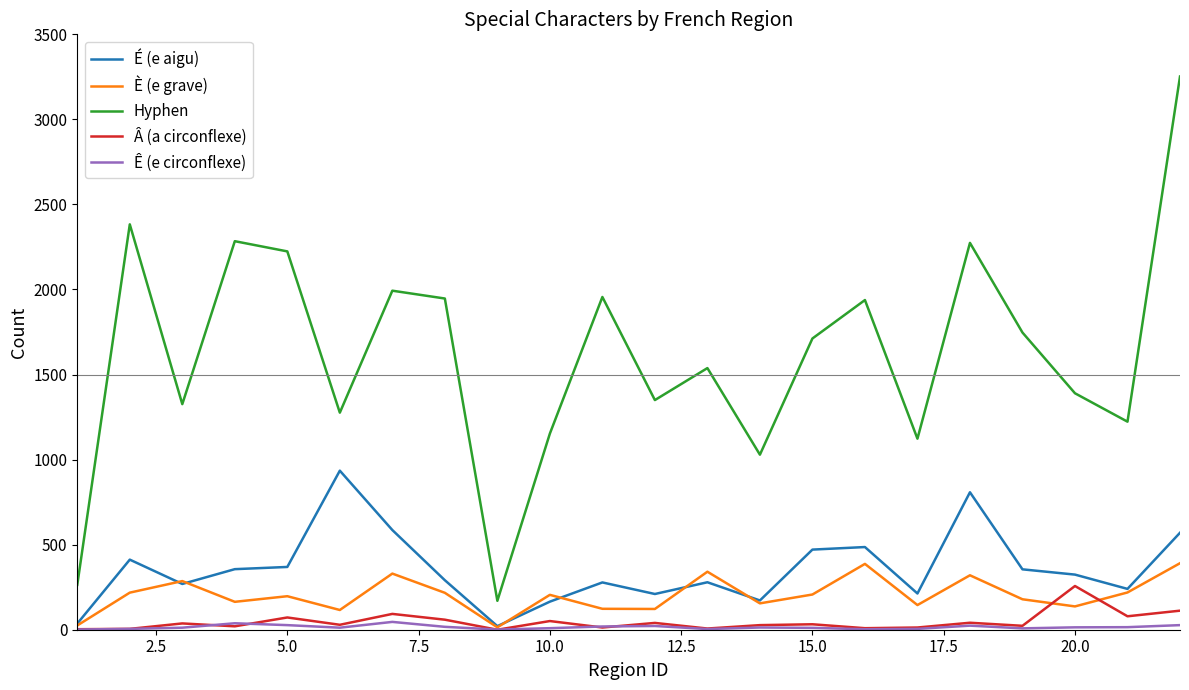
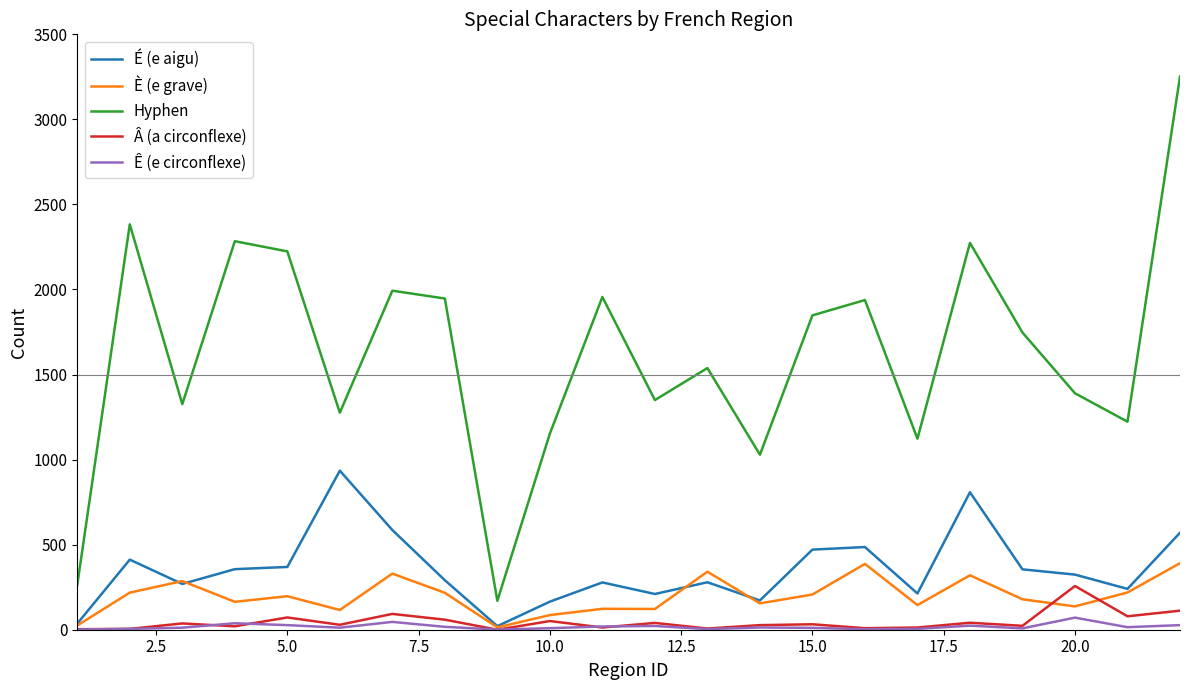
È (e grave), 10.0: 210 -> 90
Hyphen, 15.0: 1710 -> 1850
Ê (e circonflexe), 20.0: 10 -> 70
